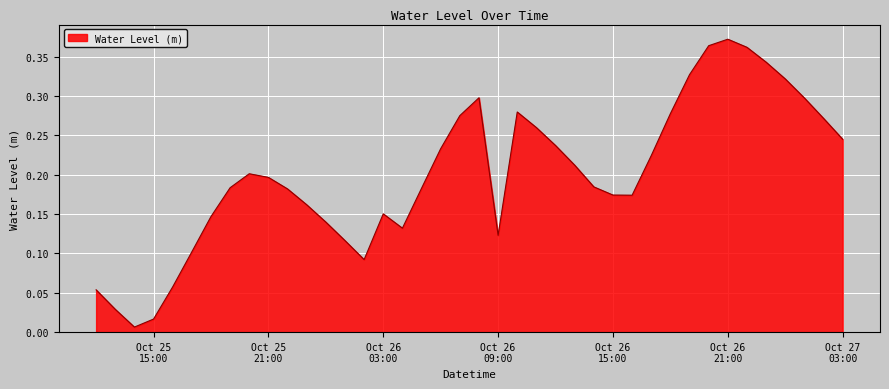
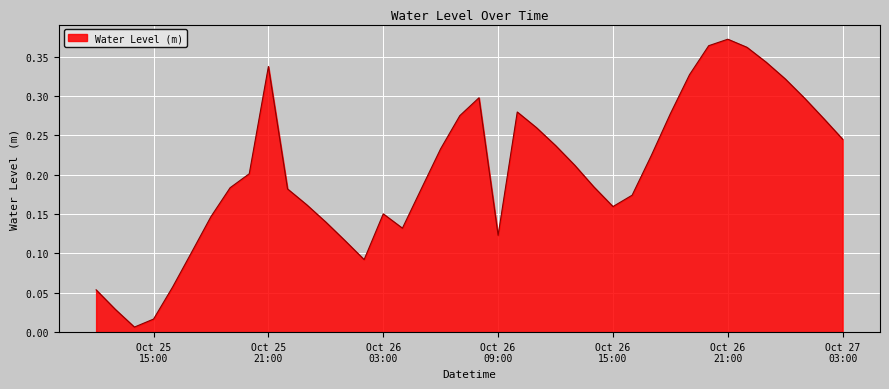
Oct 25 21:00: 0.20 -> 0.34
Oct 26 15:00: 0.17 -> 0.16
